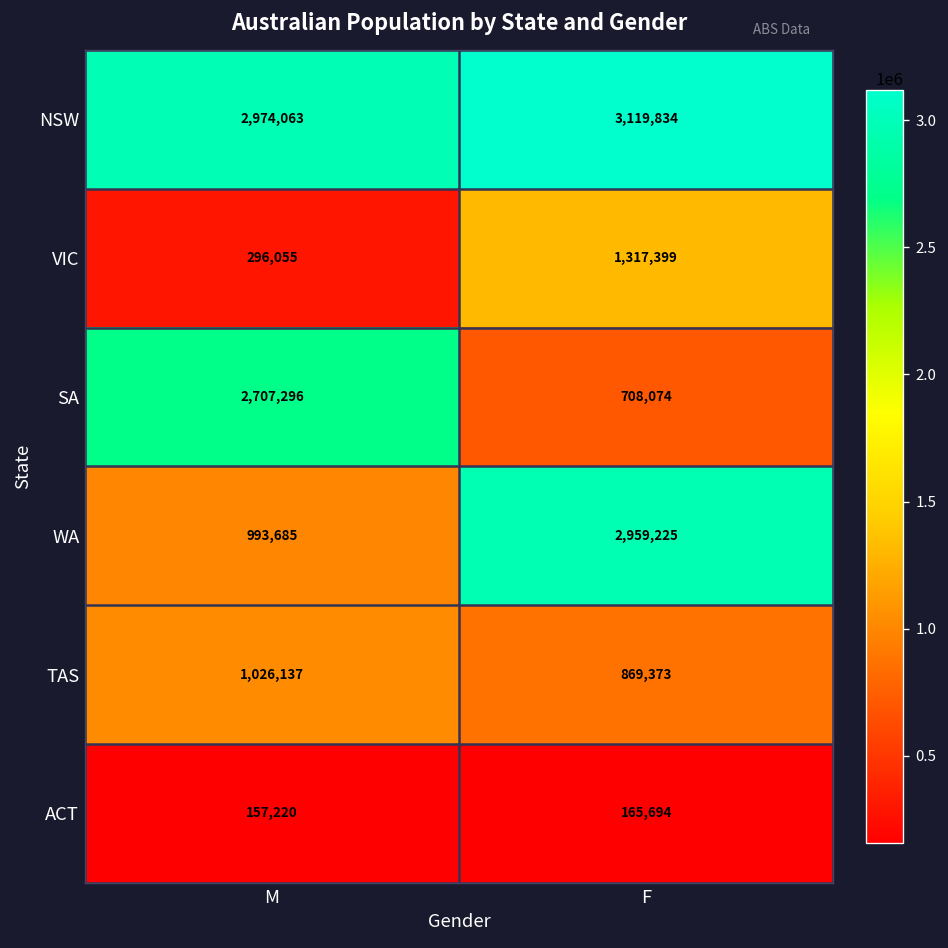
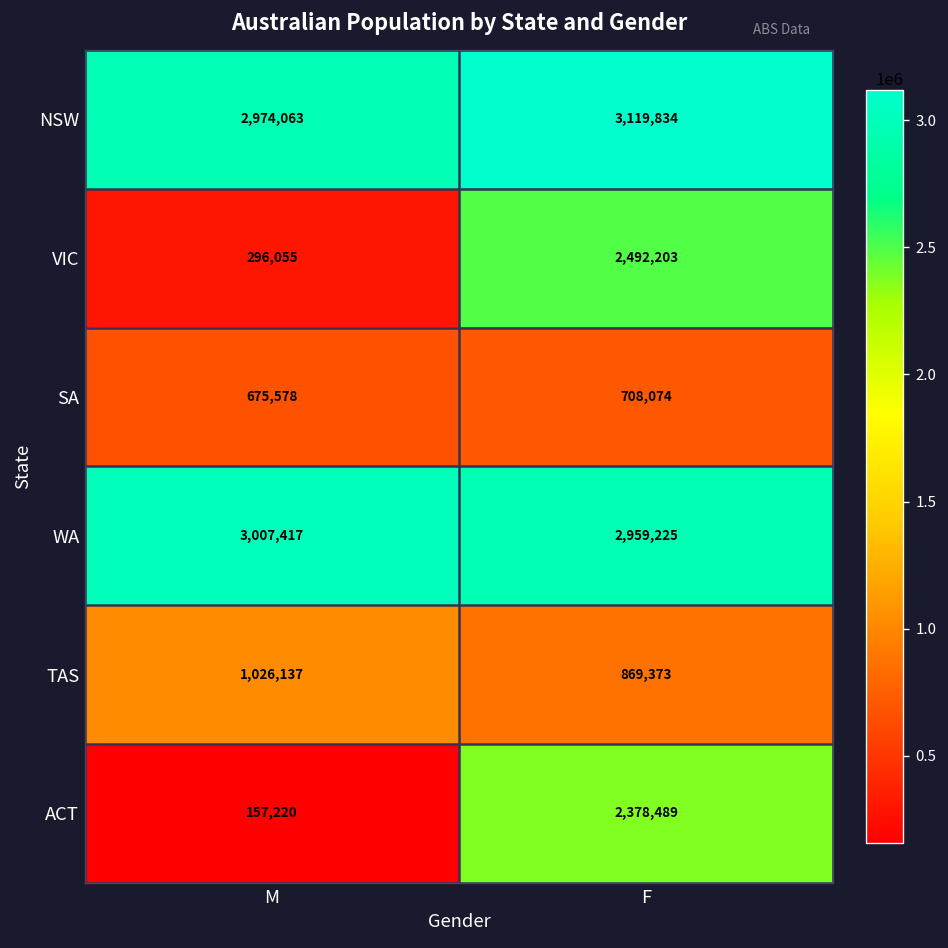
VIC, F: 1,317,399 -> 2,492,203
SA, M: 2,707,296 -> 675,578
WA, M: 993,685 -> 3,007,417
ACT, F: 165,694 -> 2,378,489
